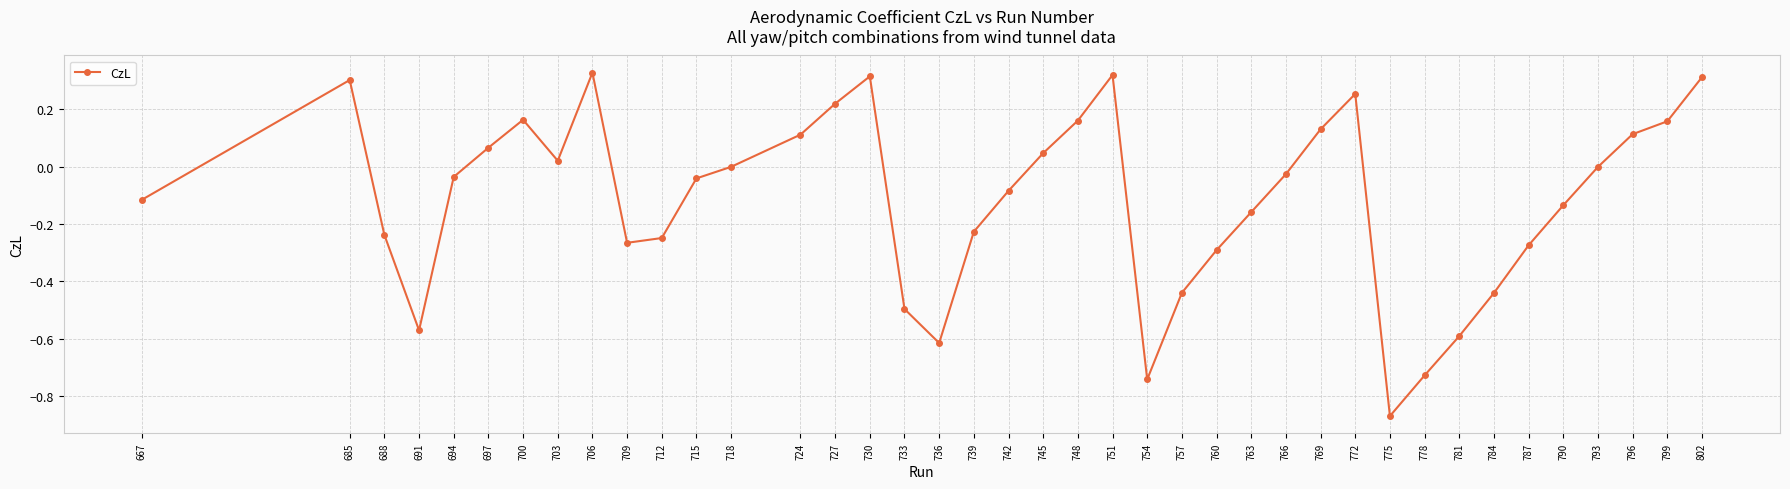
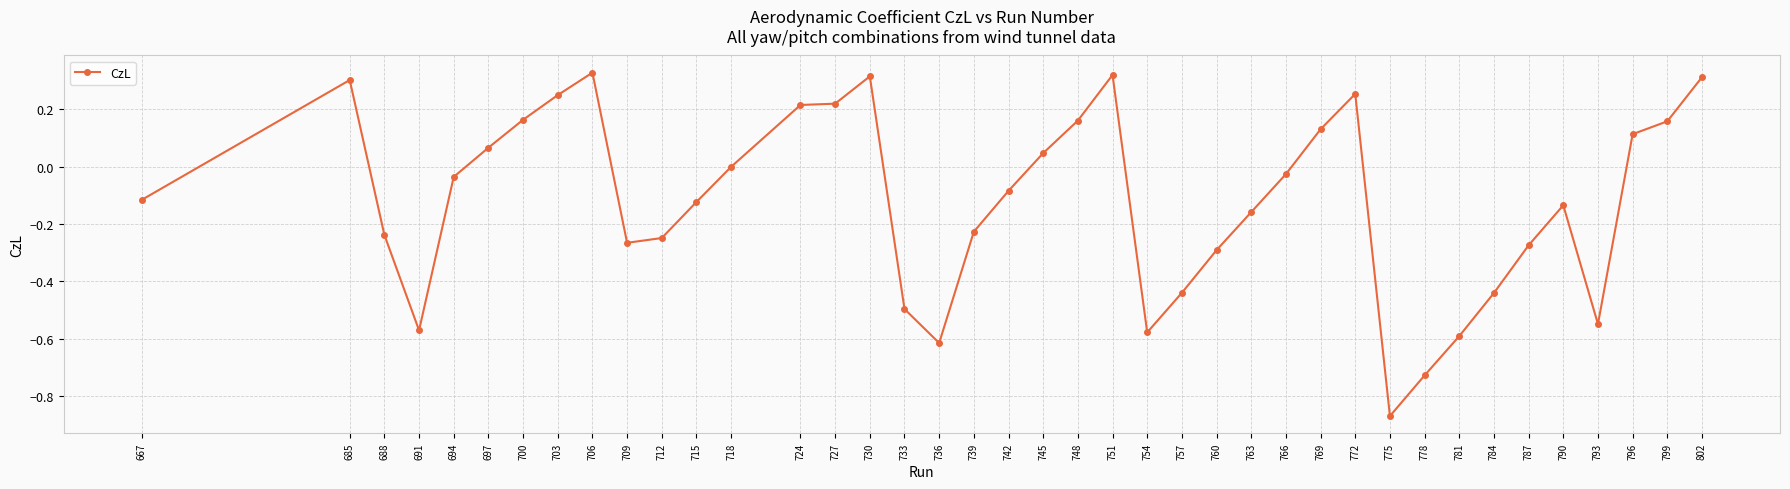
703: 0.02 -> 0.25
715: -0.04 -> -0.12
724: 0.11 -> 0.22
754: -0.74 -> -0.58
793: 0.00 -> -0.55
